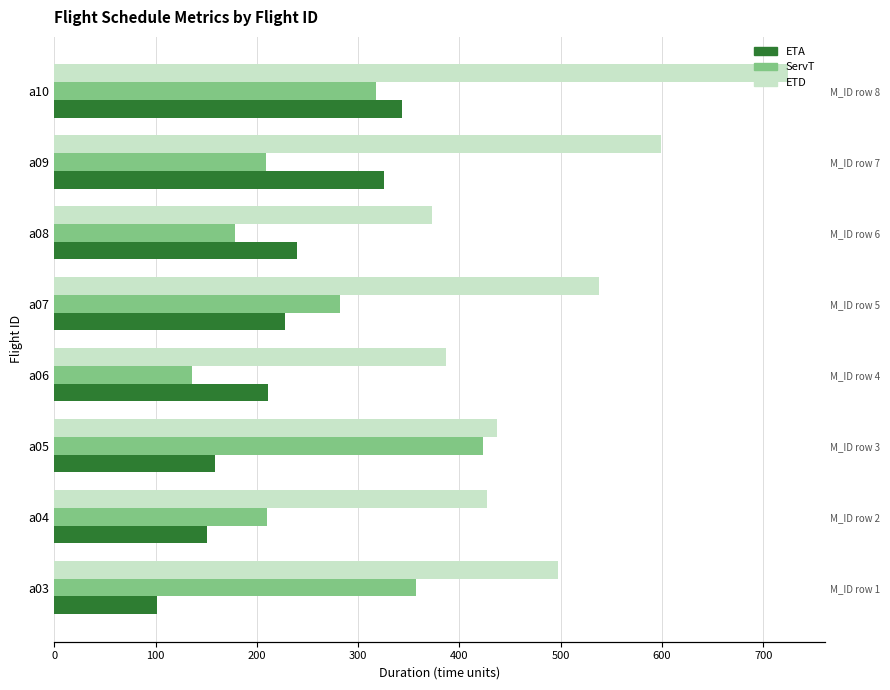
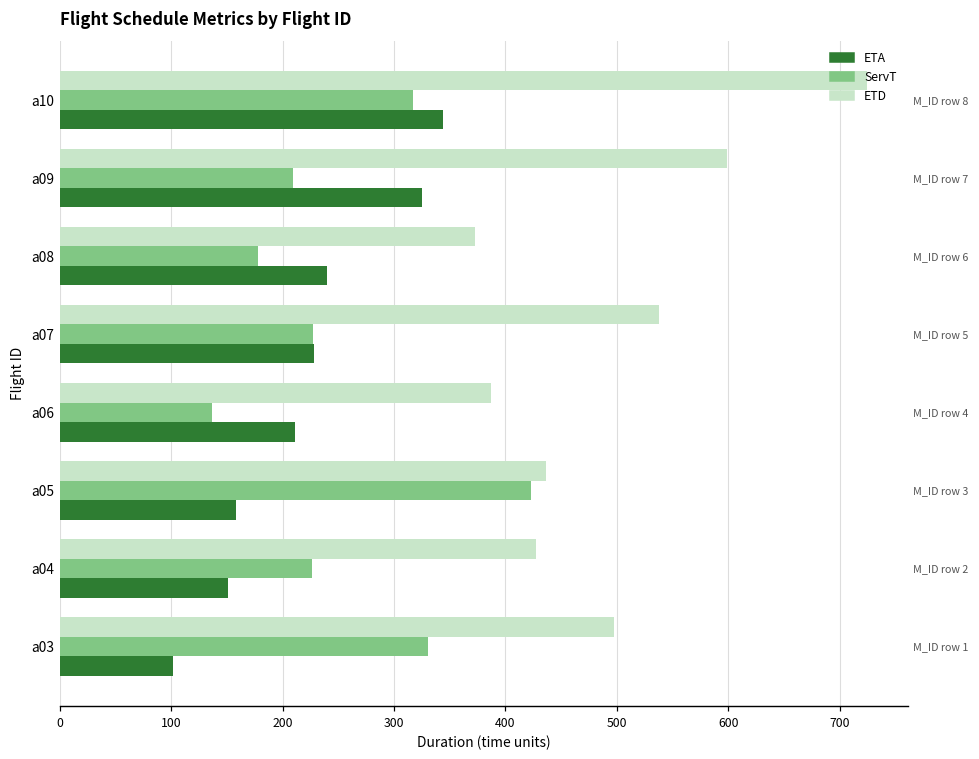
ServT, a07: 282 -> 227
ServT, a04: 210 -> 227
ServT, a03: 357 -> 331
